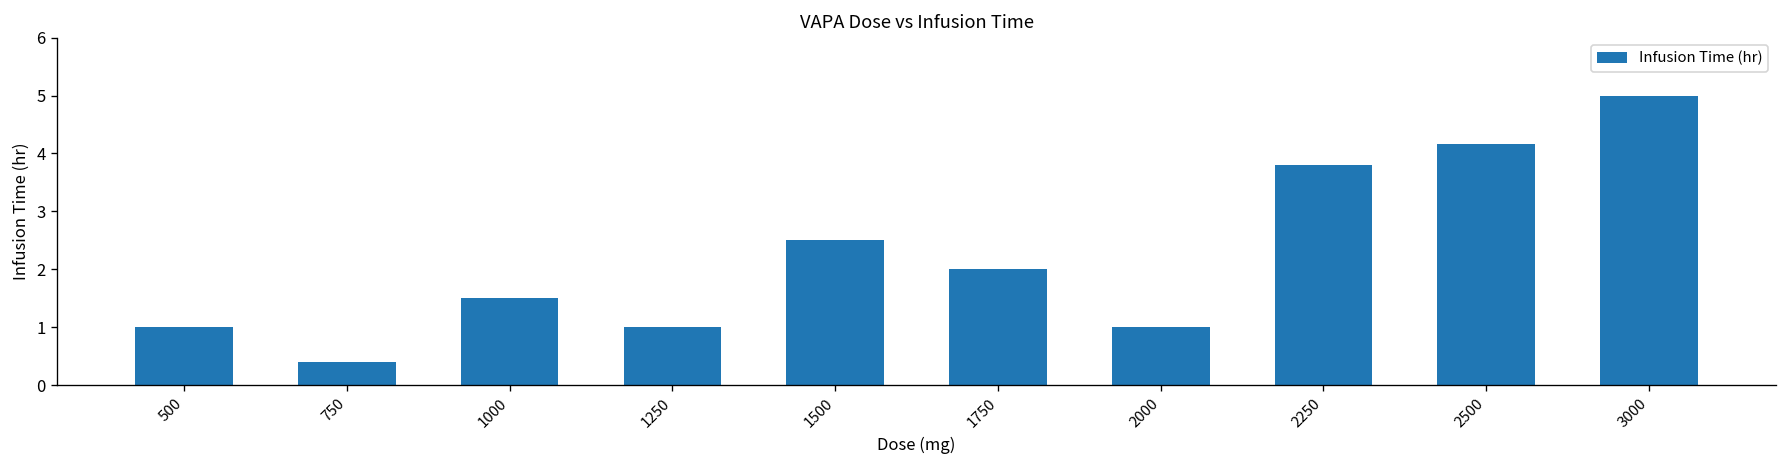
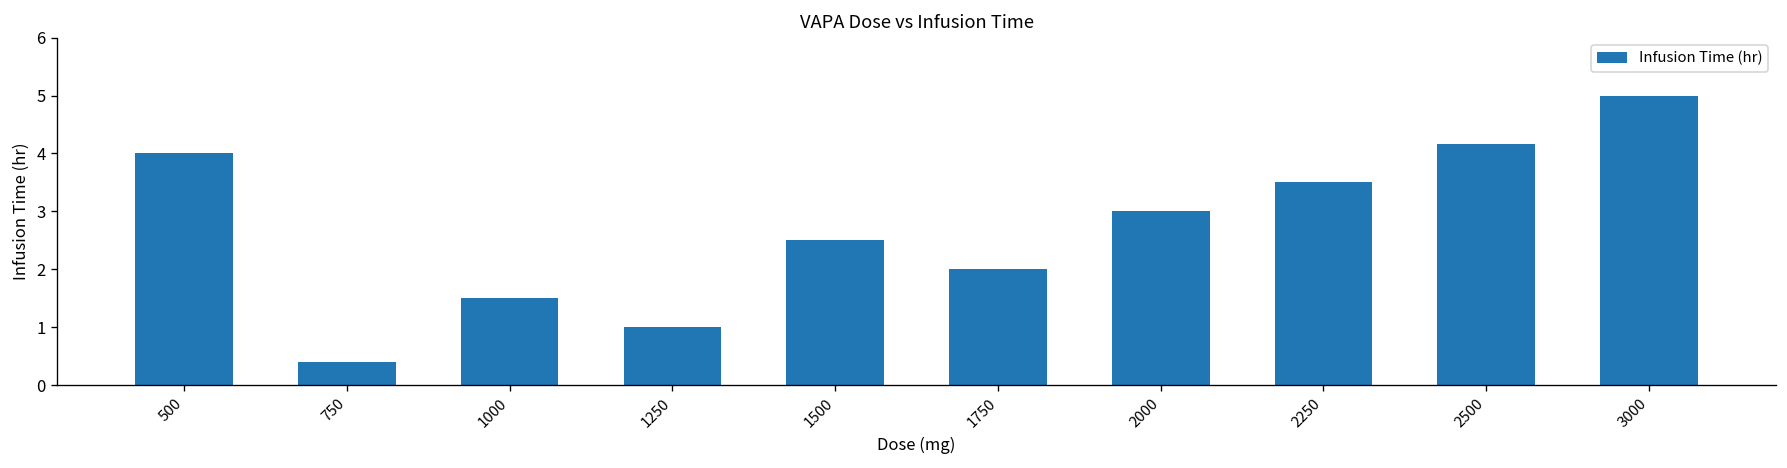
500: 1 -> 4
2000: 1 -> 3
2250: 3.8 -> 3.5
